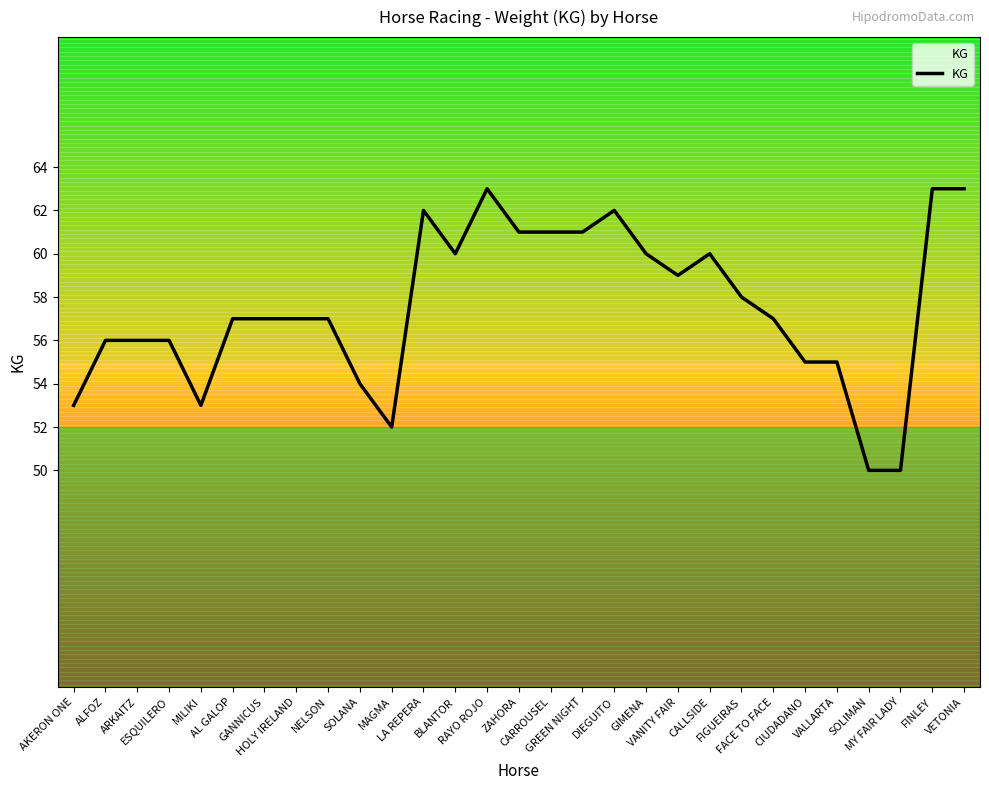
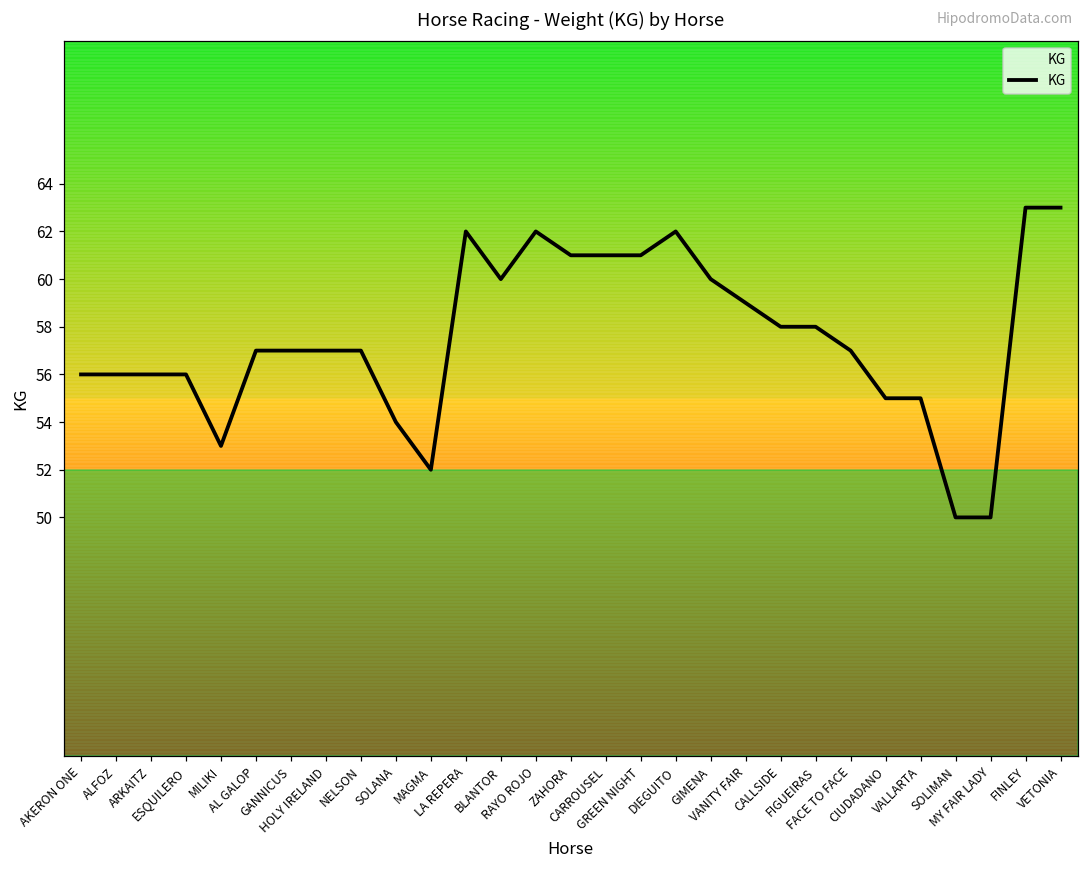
AKERON ONE: 53 -> 56
RAYO ROJO: 63 -> 62
CALLSIDE: 60 -> 58
